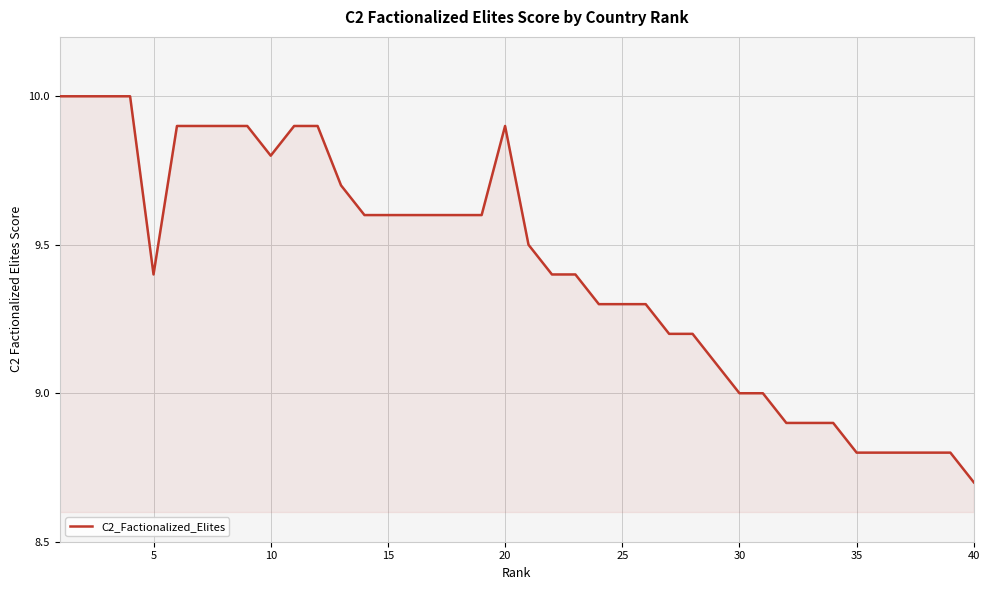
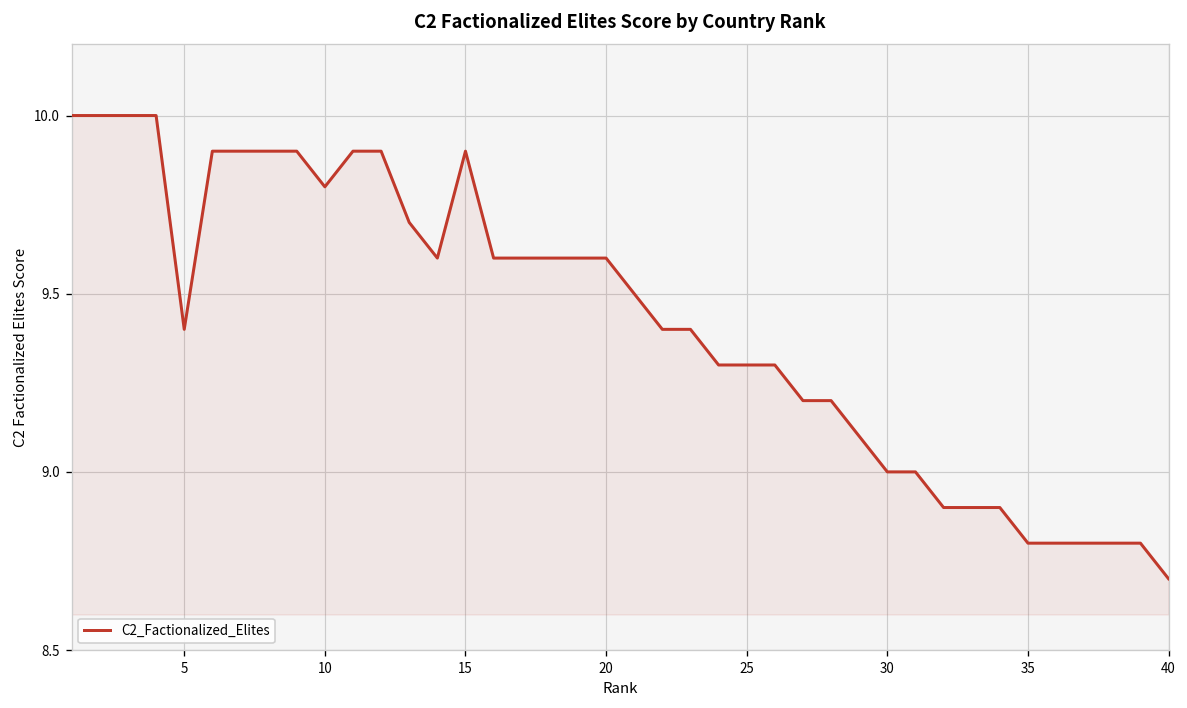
15: 9.6 -> 9.9
20: 9.9 -> 9.6
